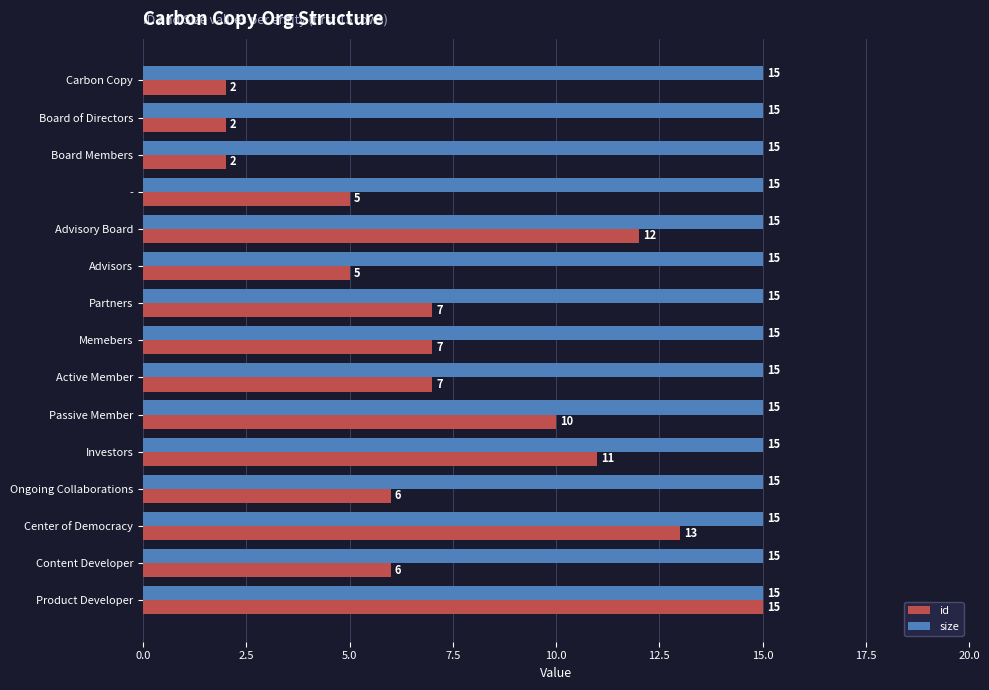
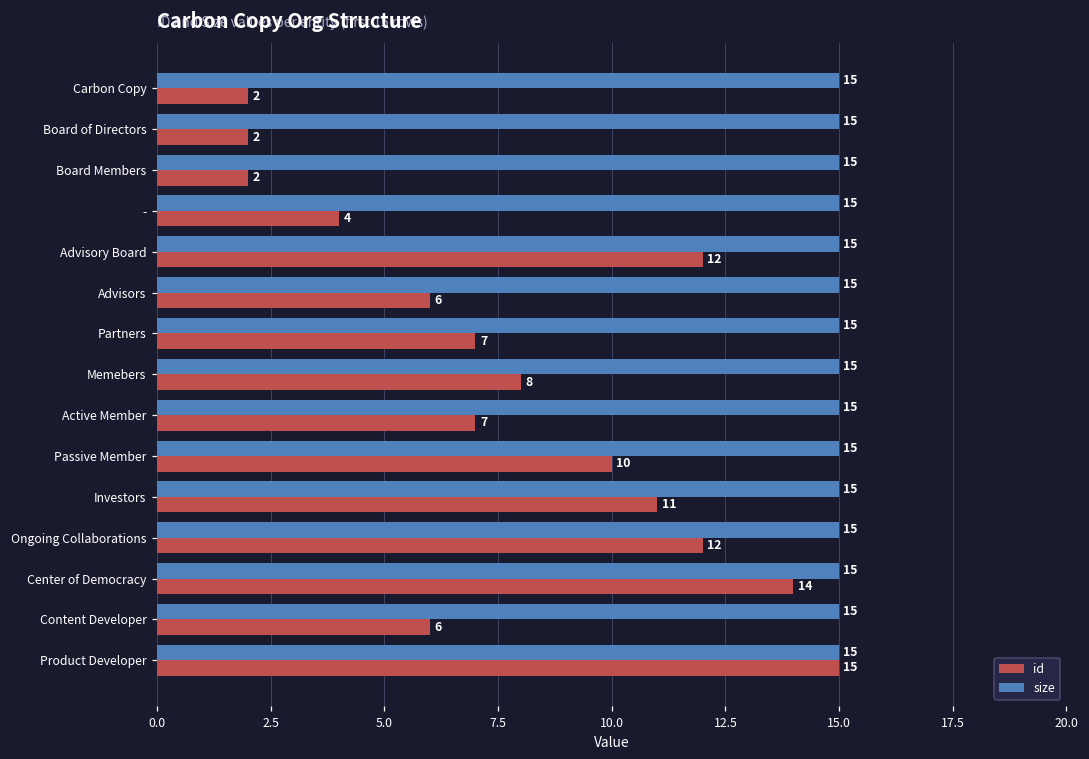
id, -: 5 -> 4
id, Advisors: 5 -> 6
id, Memebers: 7 -> 8
id, Ongoing Collaborations: 6 -> 12
id, Center of Democracy: 13 -> 14
